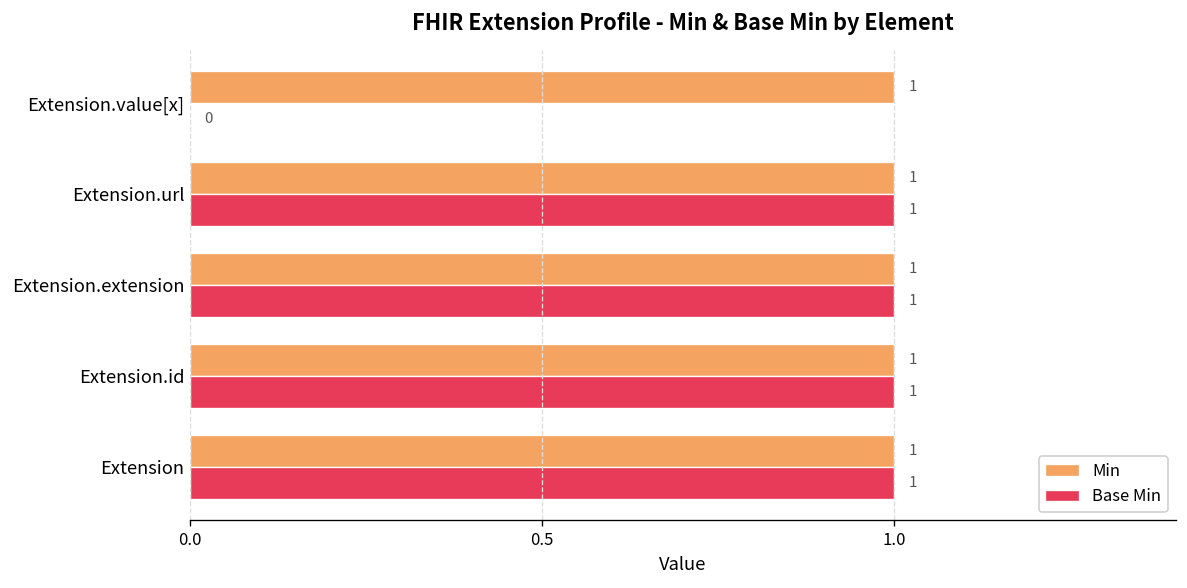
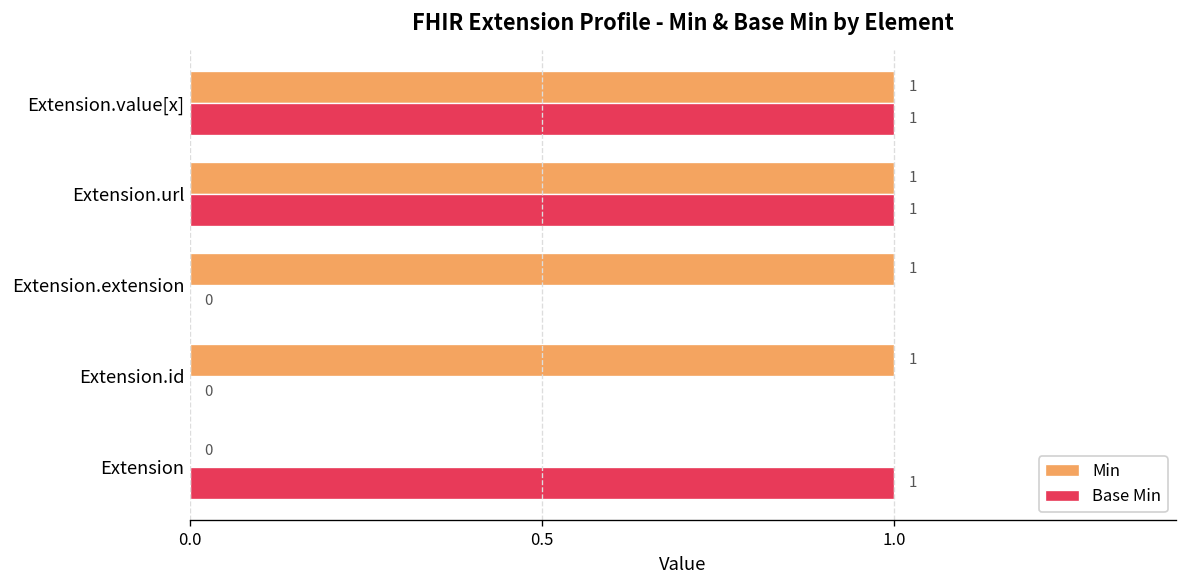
Base Min, Extension.value[x]: 0 -> 1
Base Min, Extension.extension: 1 -> 0
Base Min, Extension.id: 1 -> 0
Min, Extension: 1 -> 0
